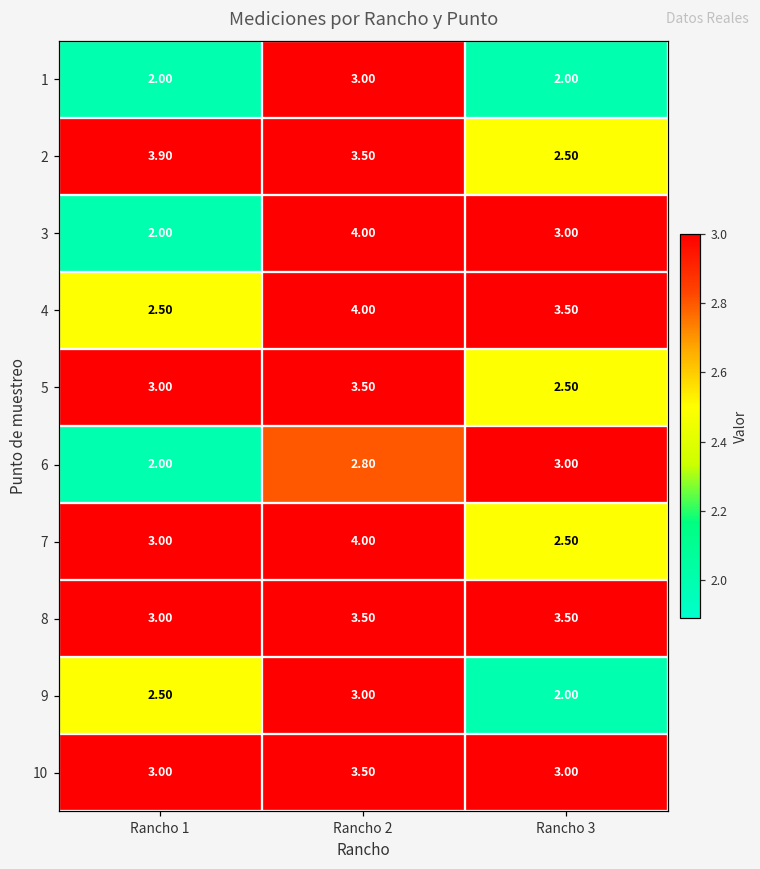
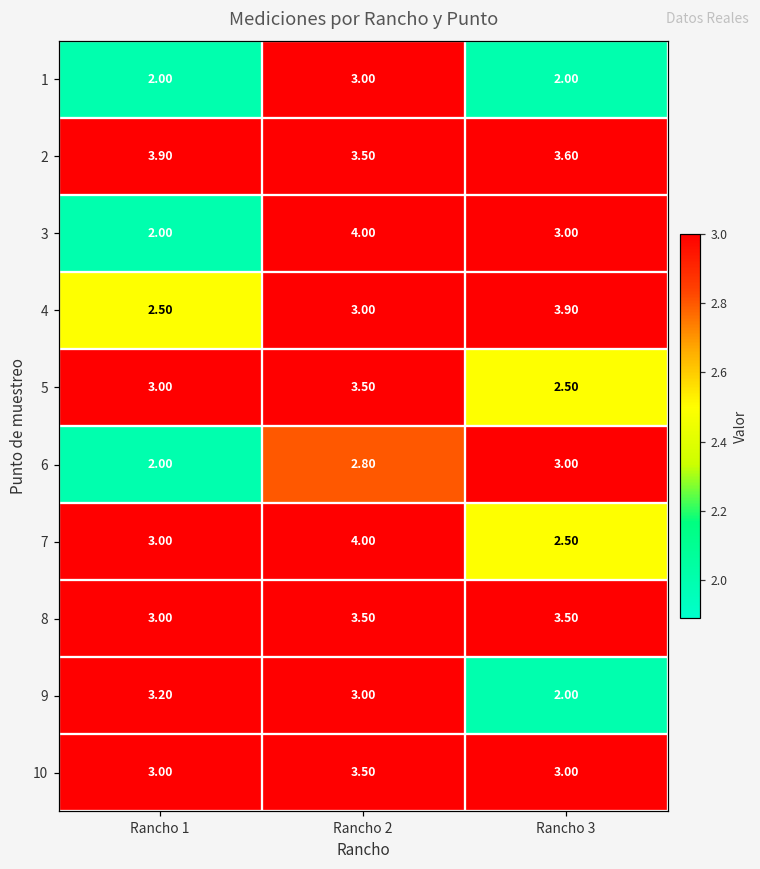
2, Rancho 3: 2.50 -> 3.60
4, Rancho 2: 4.00 -> 3.00
4, Rancho 3: 3.50 -> 3.90
9, Rancho 1: 2.50 -> 3.20
